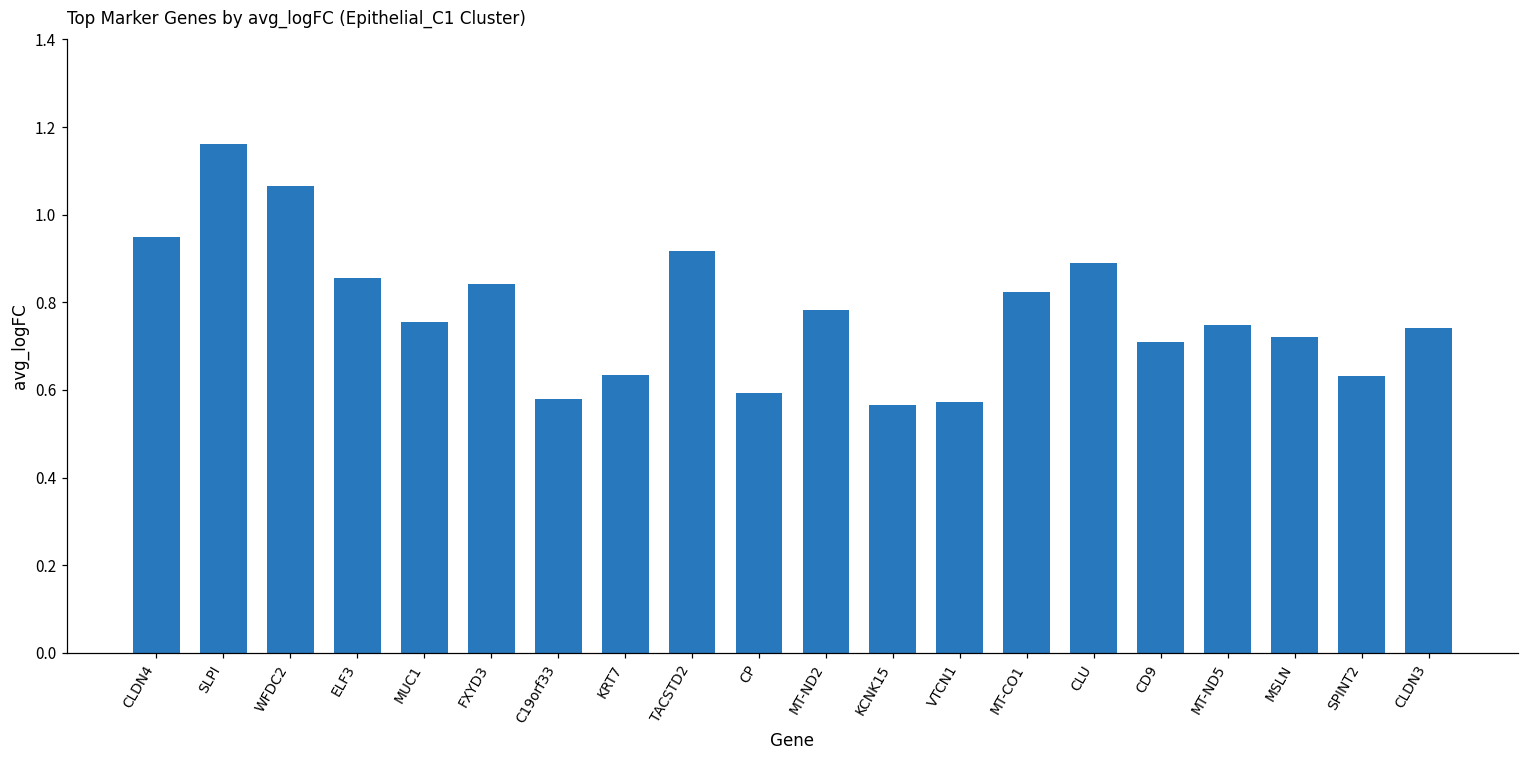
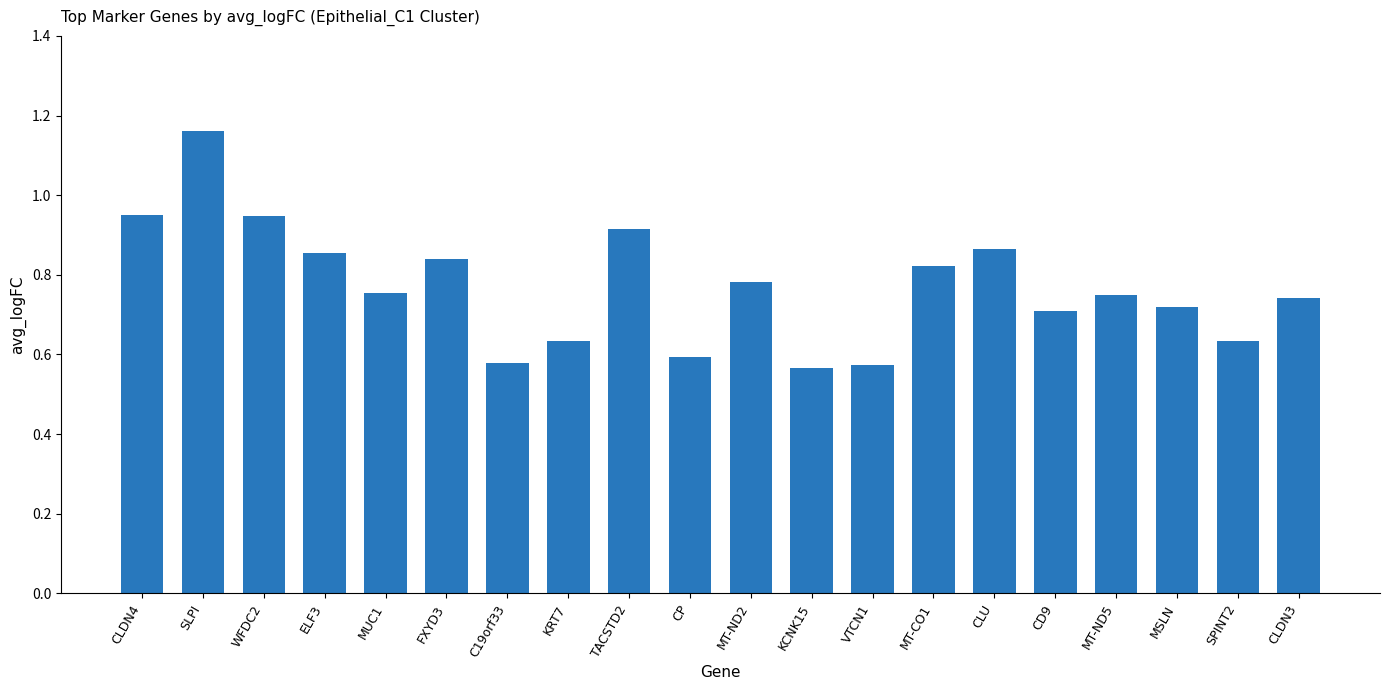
WFDC2: 1.07 -> 0.95
CLU: 0.89 -> 0.87
